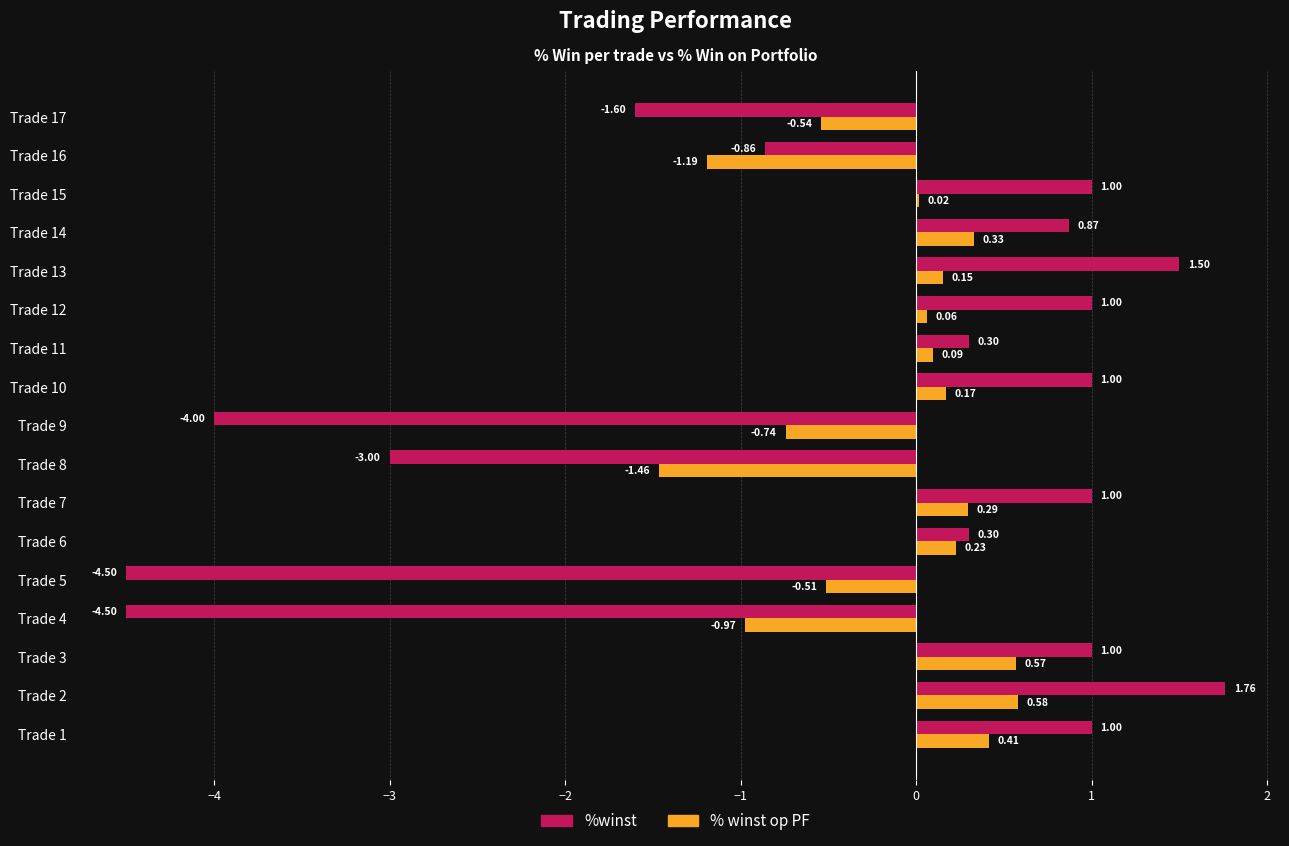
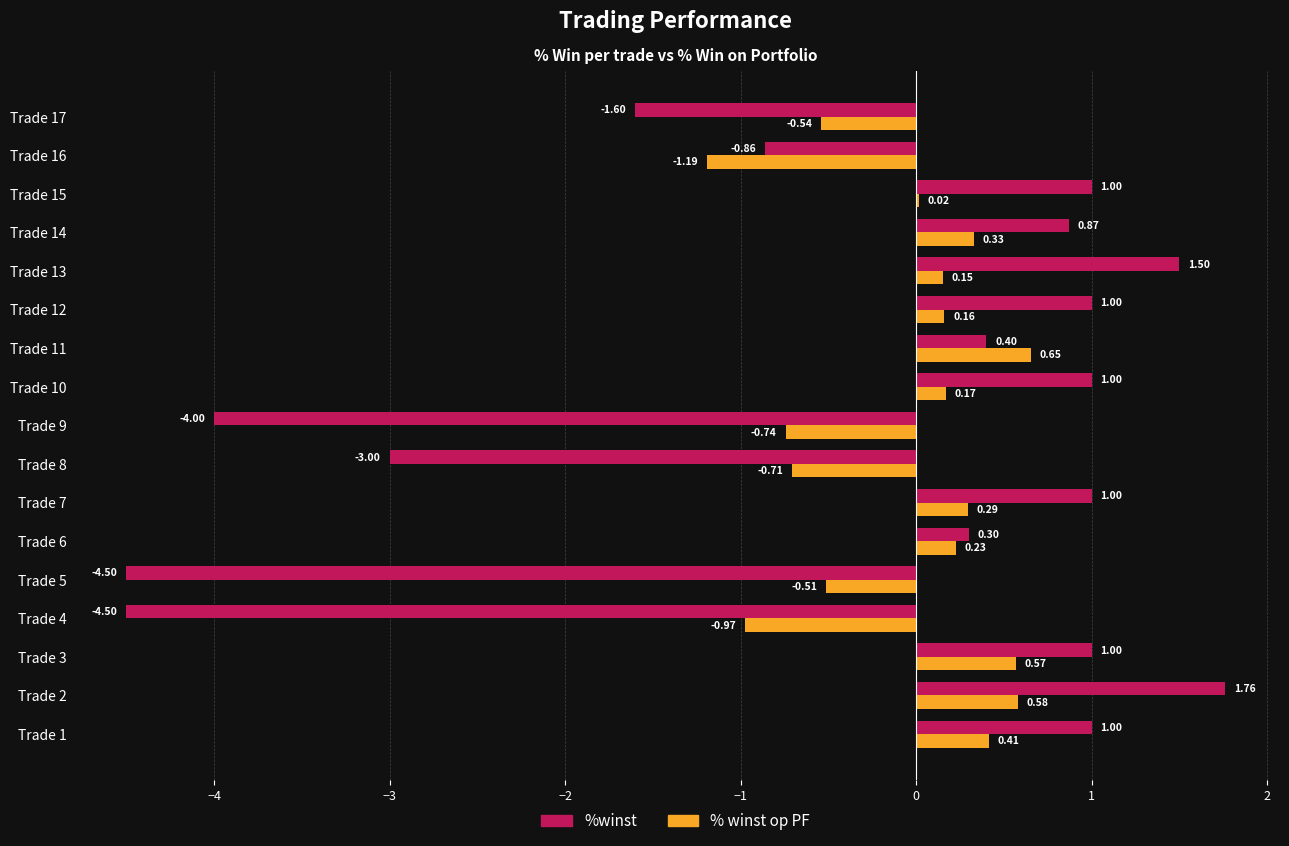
% winst op PF, Trade 12: 0.06 -> 0.16
%winst, Trade 11: 0.30 -> 0.40
% winst op PF, Trade 11: 0.09 -> 0.65
% winst op PF, Trade 8: -1.46 -> -0.71
